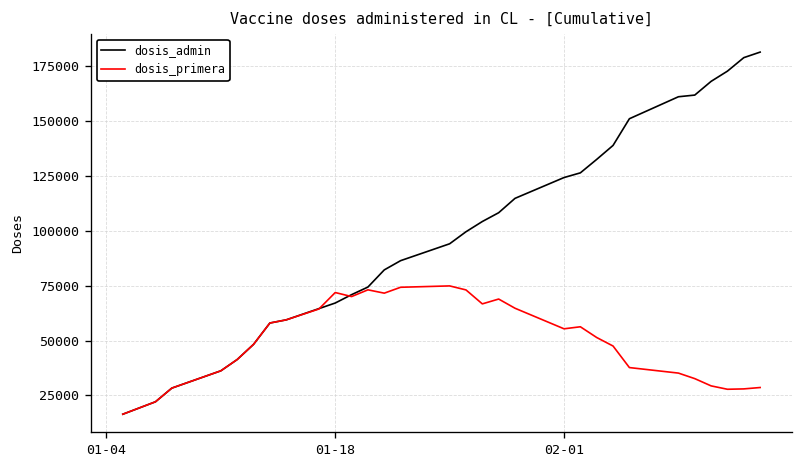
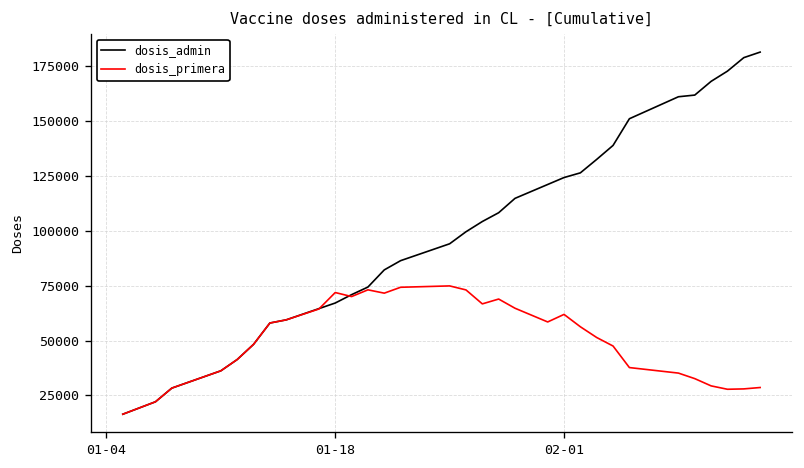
dosis_primera, 02-01: 55000 -> 62000
